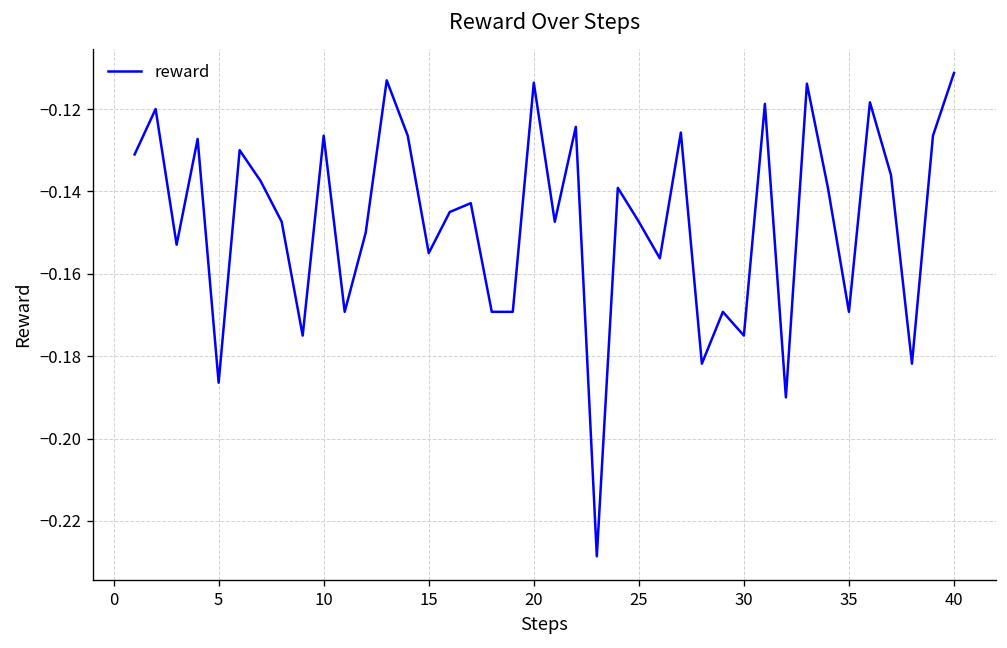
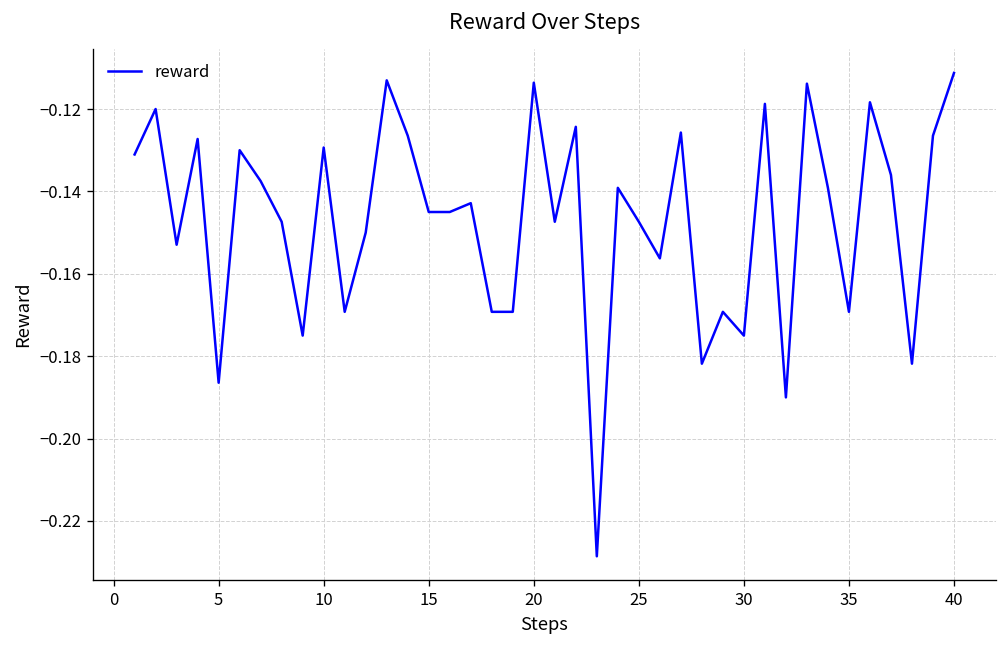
10: -0.126 -> -0.129
15: -0.155 -> -0.145
